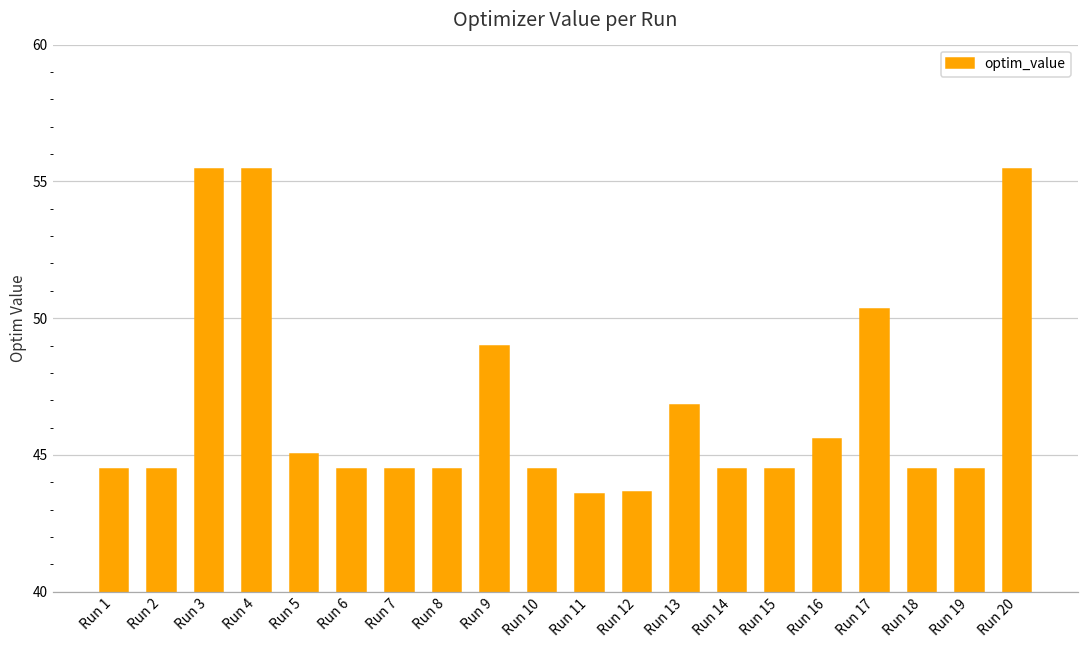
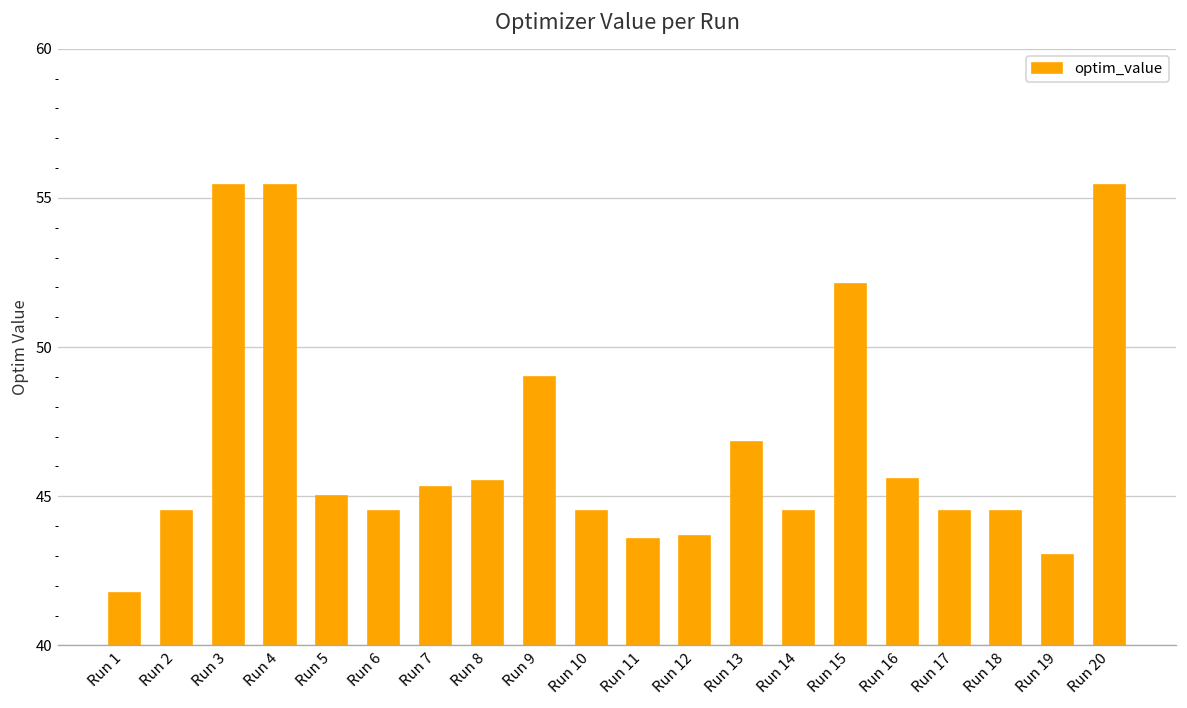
Run 1: 44.5 -> 41.8
Run 7: 44.5 -> 45.3
Run 8: 44.5 -> 45.5
Run 15: 44.5 -> 52.1
Run 17: 50.3 -> 44.5
Run 19: 44.5 -> 43.0
